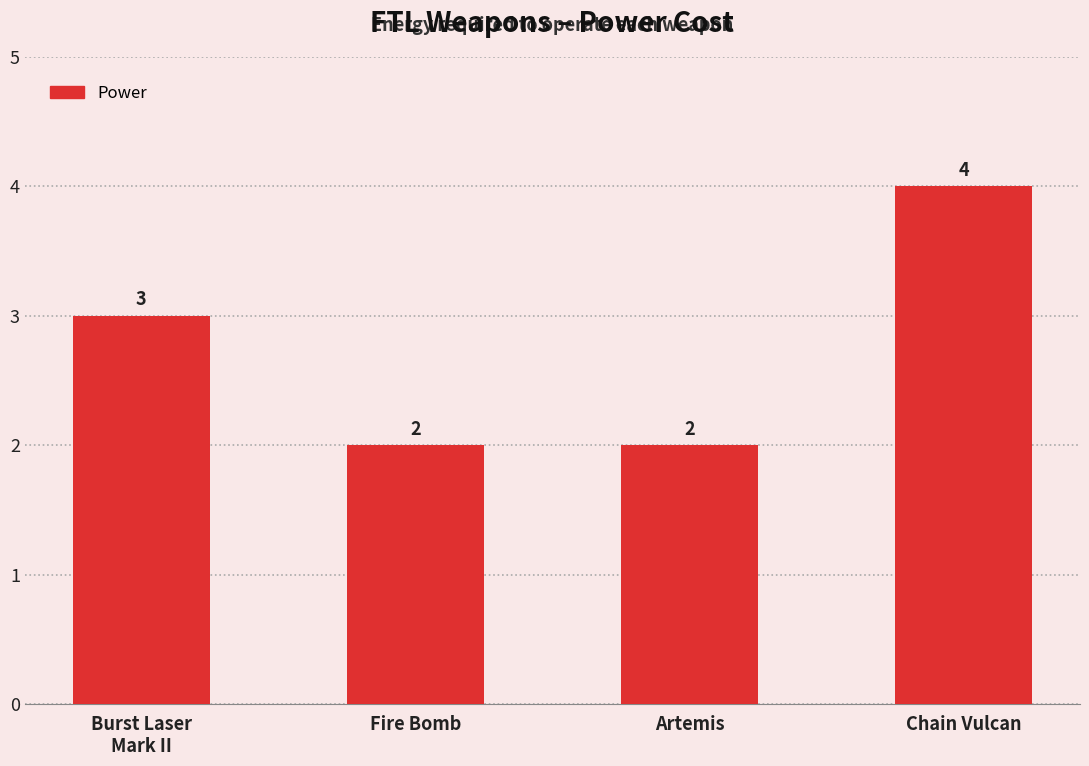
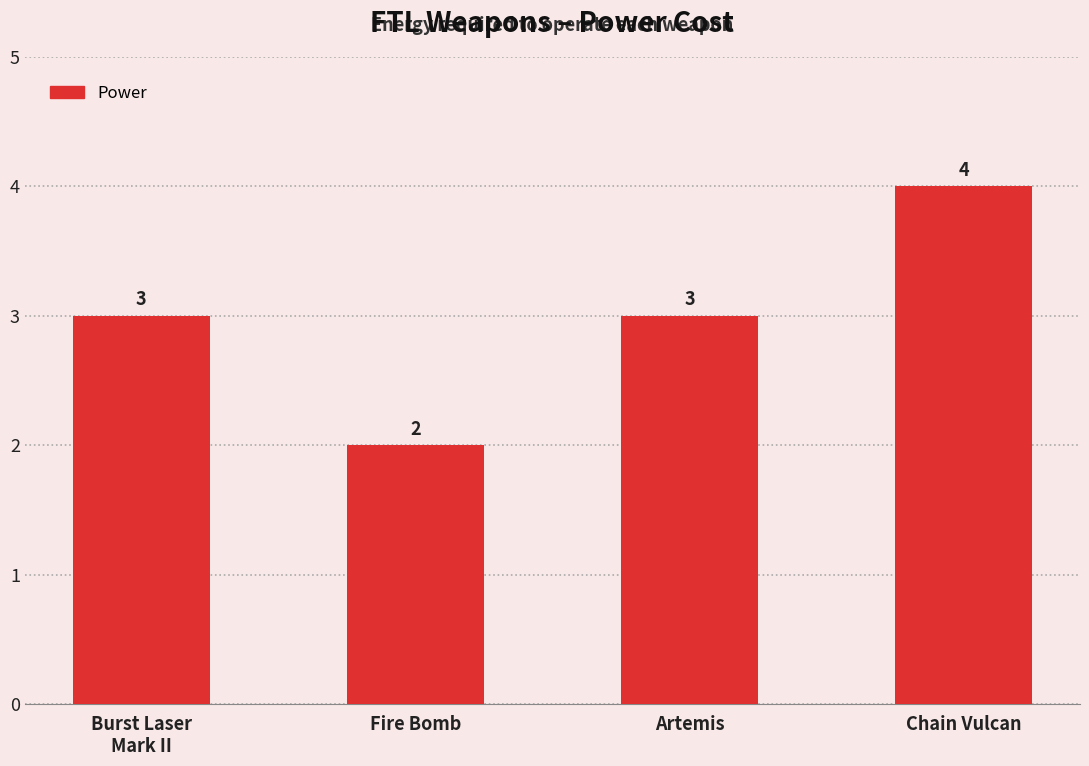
Artemis: 2 -> 3
